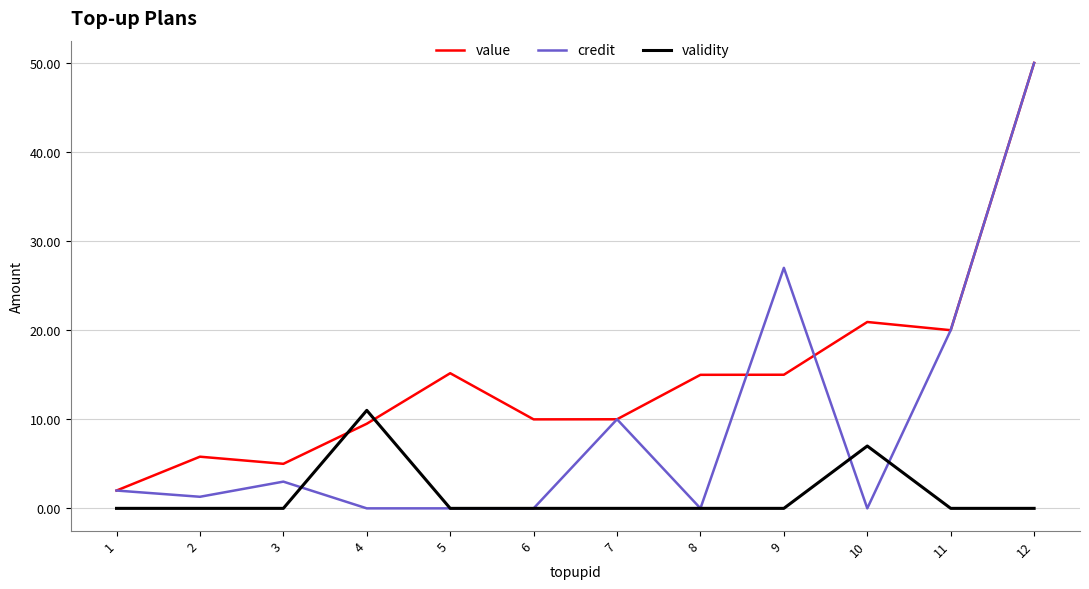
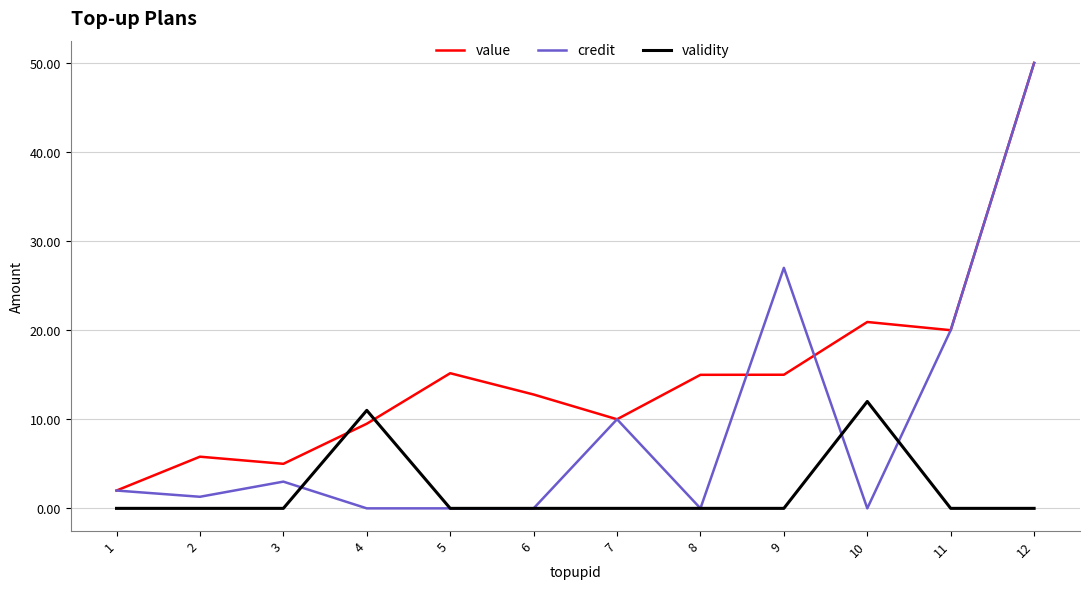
value, 6: 10 -> 13
validity, 10: 7 -> 12
